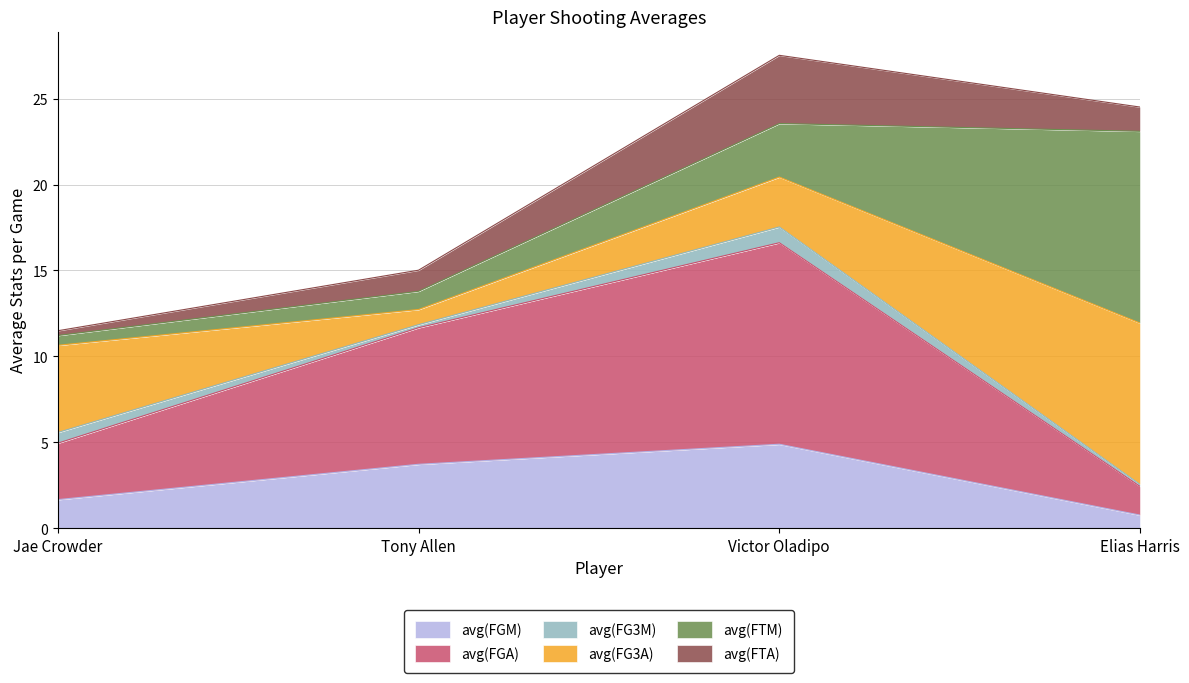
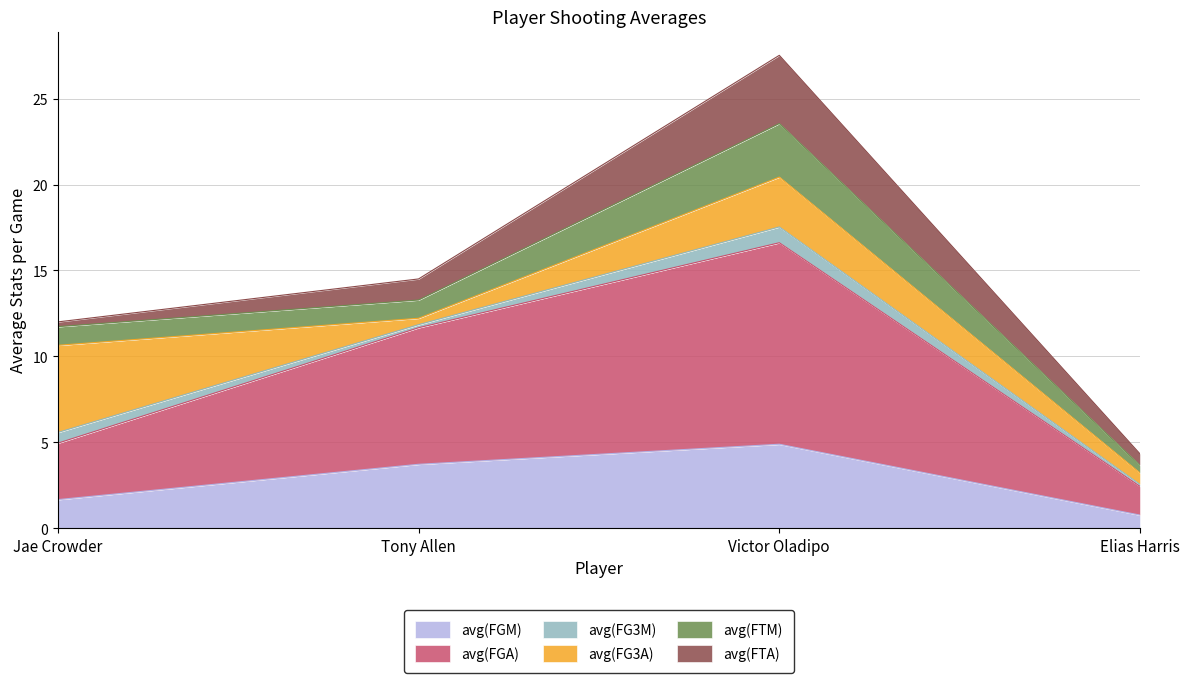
avg(FTM), Jae Crowder: 0.6 -> 1.1
avg(FG3A), Tony Allen: 0.9 -> 0.4
avg(FG3A), Elias Harris: 9.4 -> 0.7
avg(FTM), Elias Harris: 11.2 -> 0.4
avg(FTA), Elias Harris: 1.4 -> 0.7
